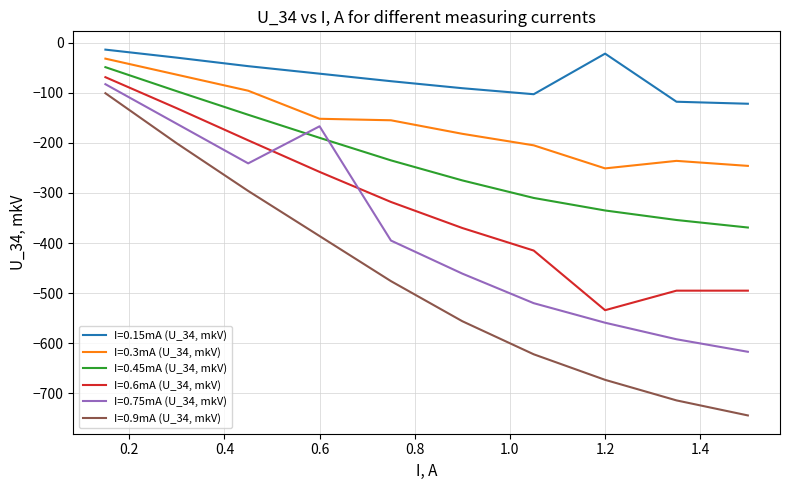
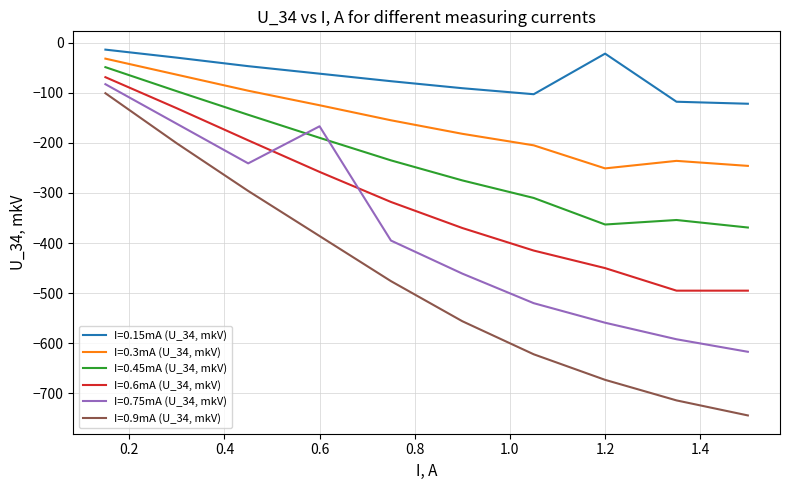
I=0.3mA (U_34, mkV), 0.6: -150 -> -130
I=0.45mA (U_34, mkV), 1.2: -340 -> -360
I=0.6mA (U_34, mkV), 1.2: -530 -> -450
